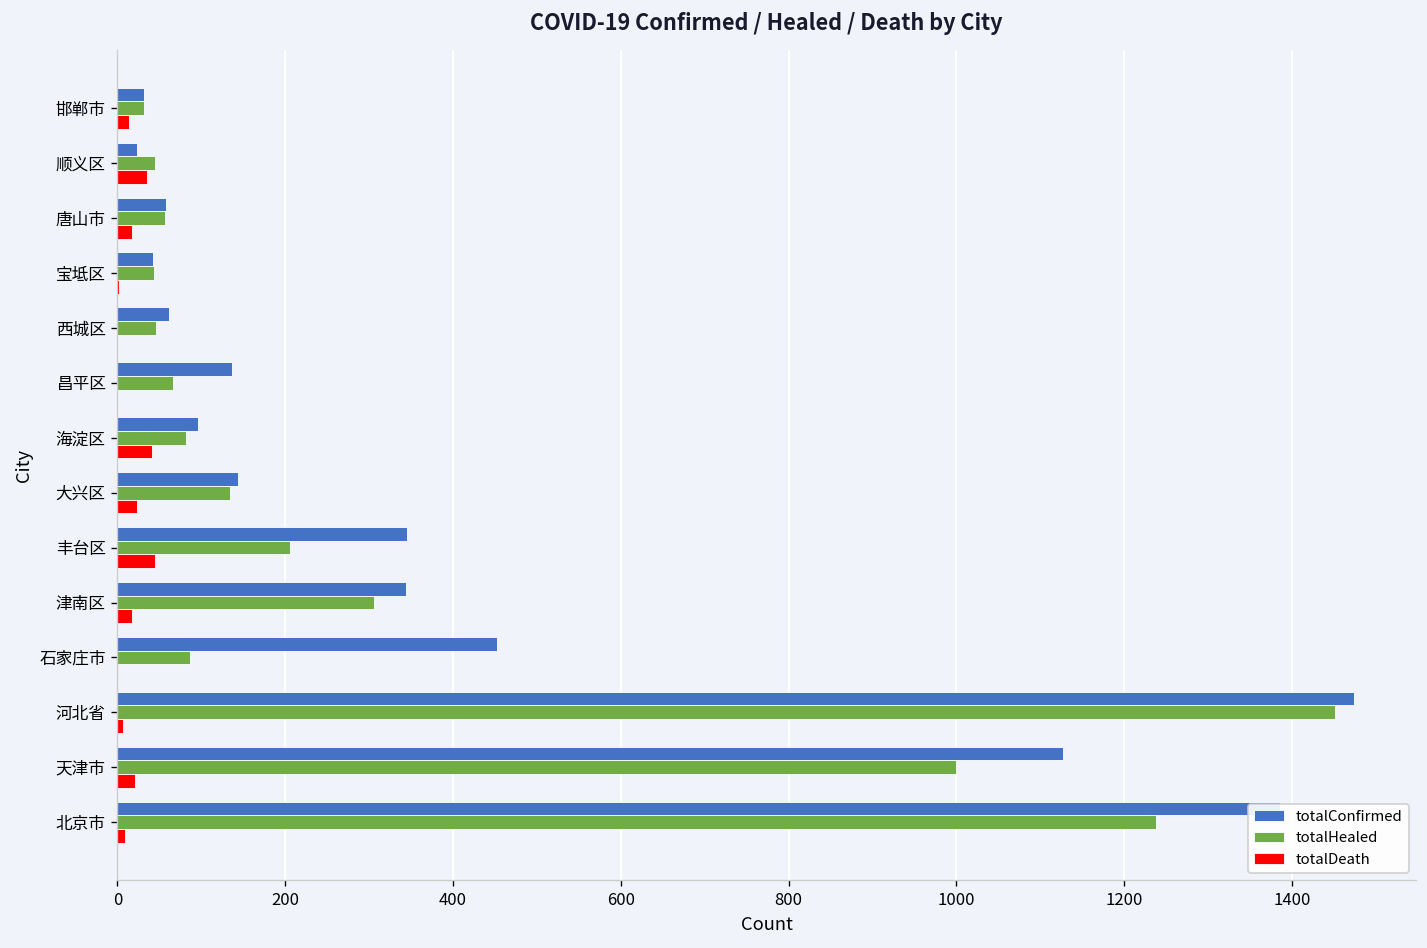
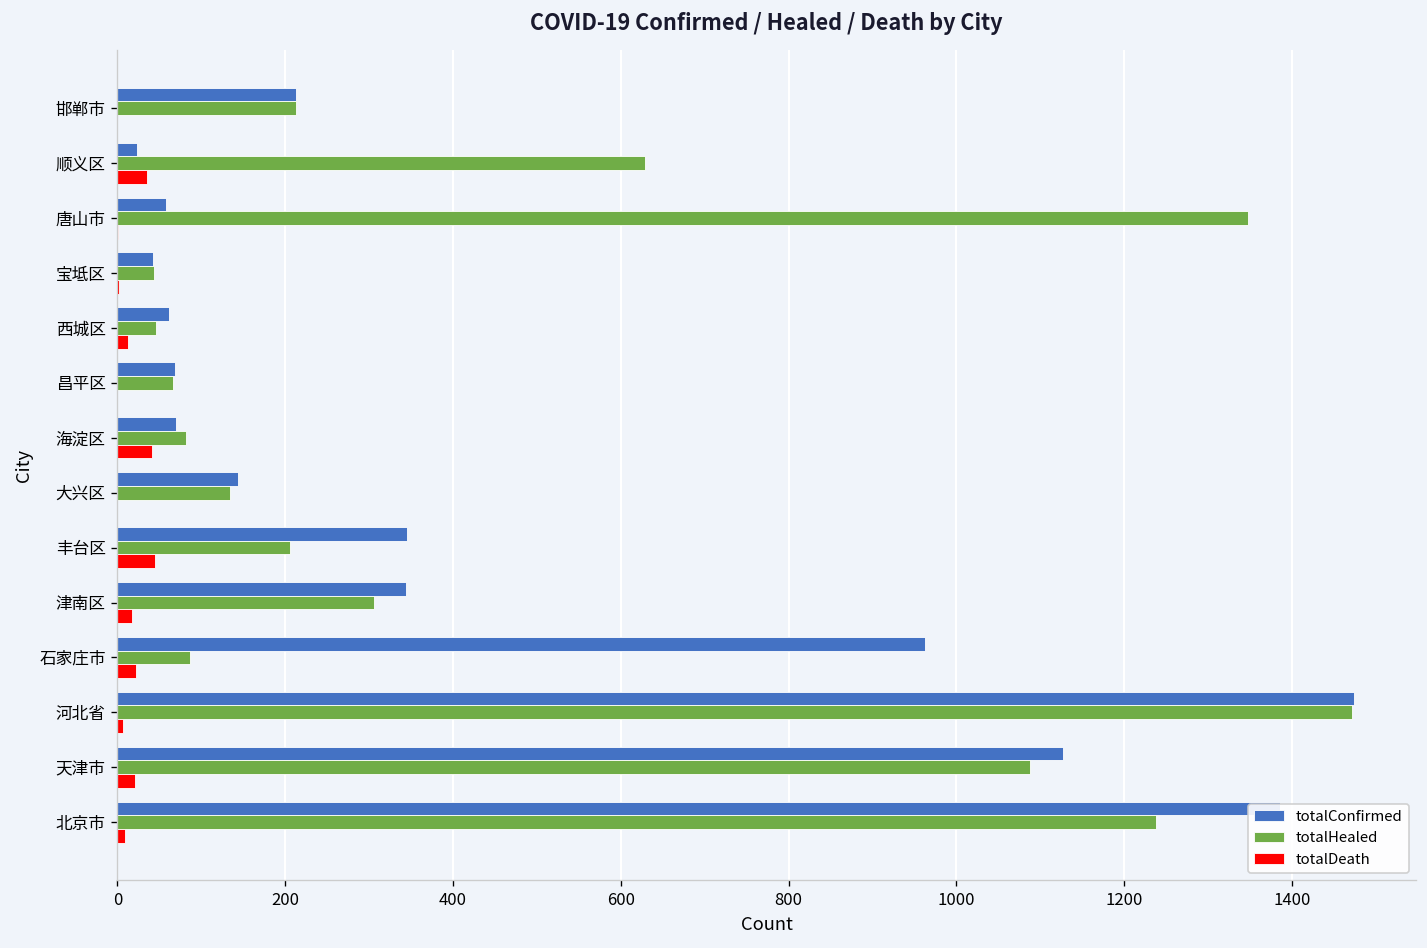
totalConfirmed, 邯郸市: 30 -> 210
totalHealed, 邯郸市: 30 -> 210
totalDeath, 邯郸市: 10 -> 0
totalHealed, 顺义区: 50 -> 630
totalHealed, 唐山市: 60 -> 1350
totalDeath, 唐山市: 20 -> 0
totalDeath, 西城区: 0 -> 10
totalConfirmed, 昌平区: 140 -> 70
totalConfirmed, 海淀区: 100 -> 70
totalDeath, 大兴区: 20 -> 0
totalConfirmed, 石家庄市: 450 -> 960
totalDeath, 石家庄市: 0 -> 20
totalHealed, 河北省: 1450 -> 1470
totalHealed, 天津市: 1000 -> 1090
